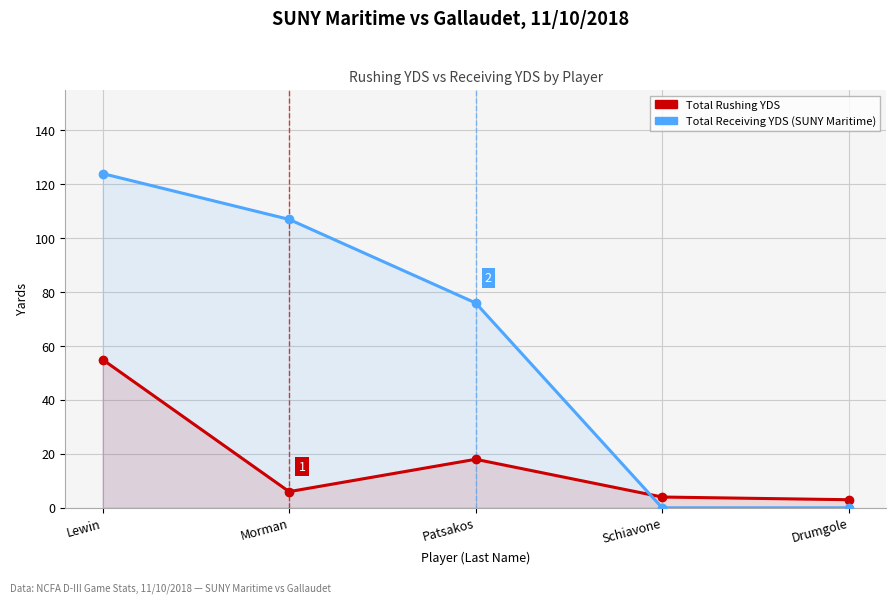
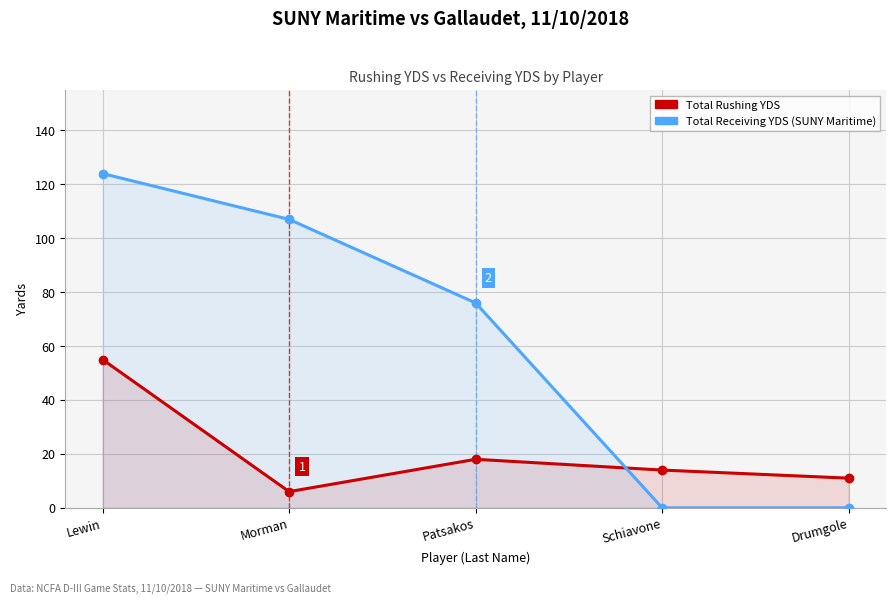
Total Rushing YDS, Schiavone: 4 -> 14
Total Rushing YDS, Drumgole: 3 -> 11
